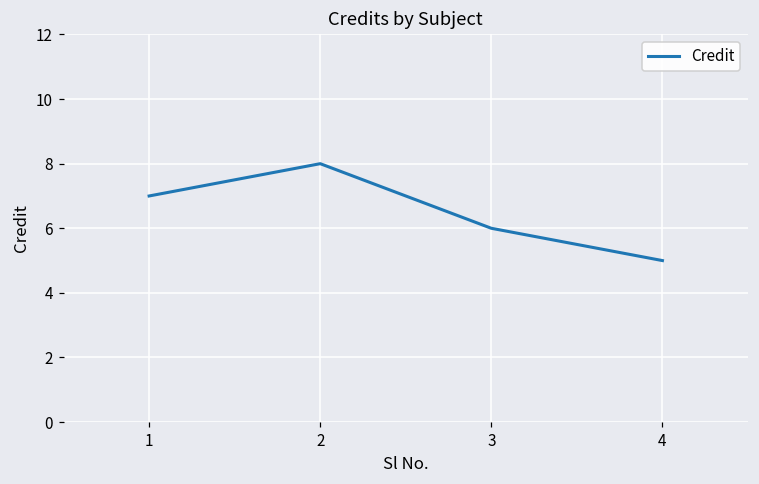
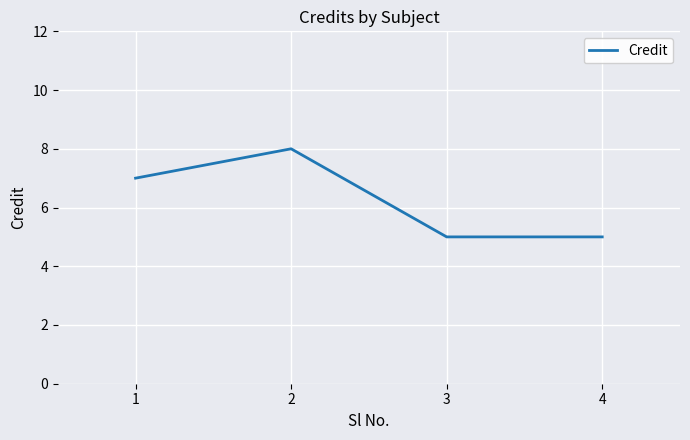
3: 6 -> 5
